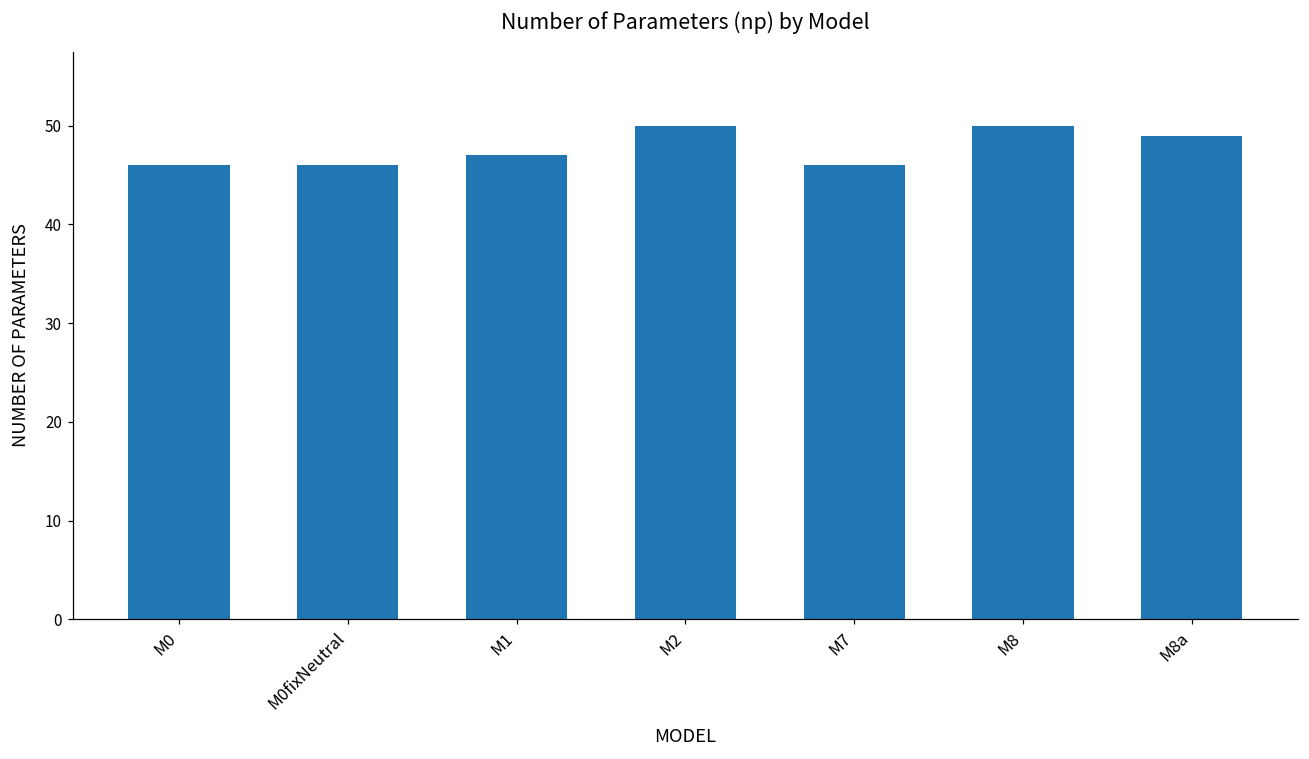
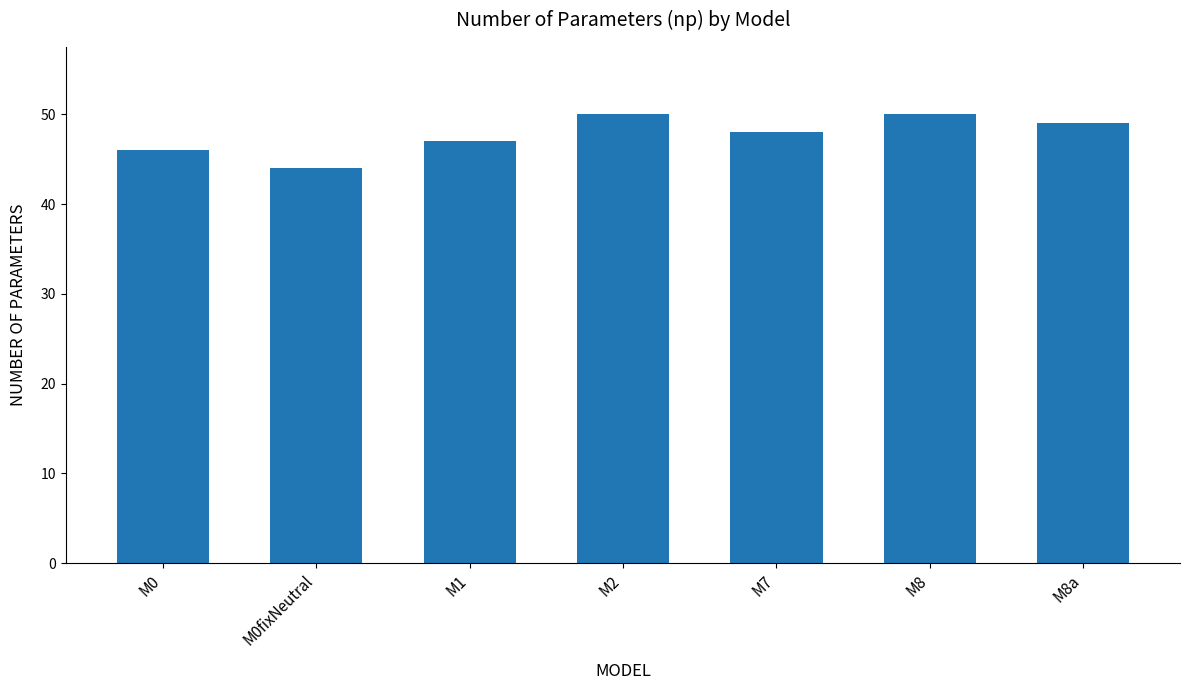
M0fixNeutral: 46 -> 44
M7: 46 -> 48
